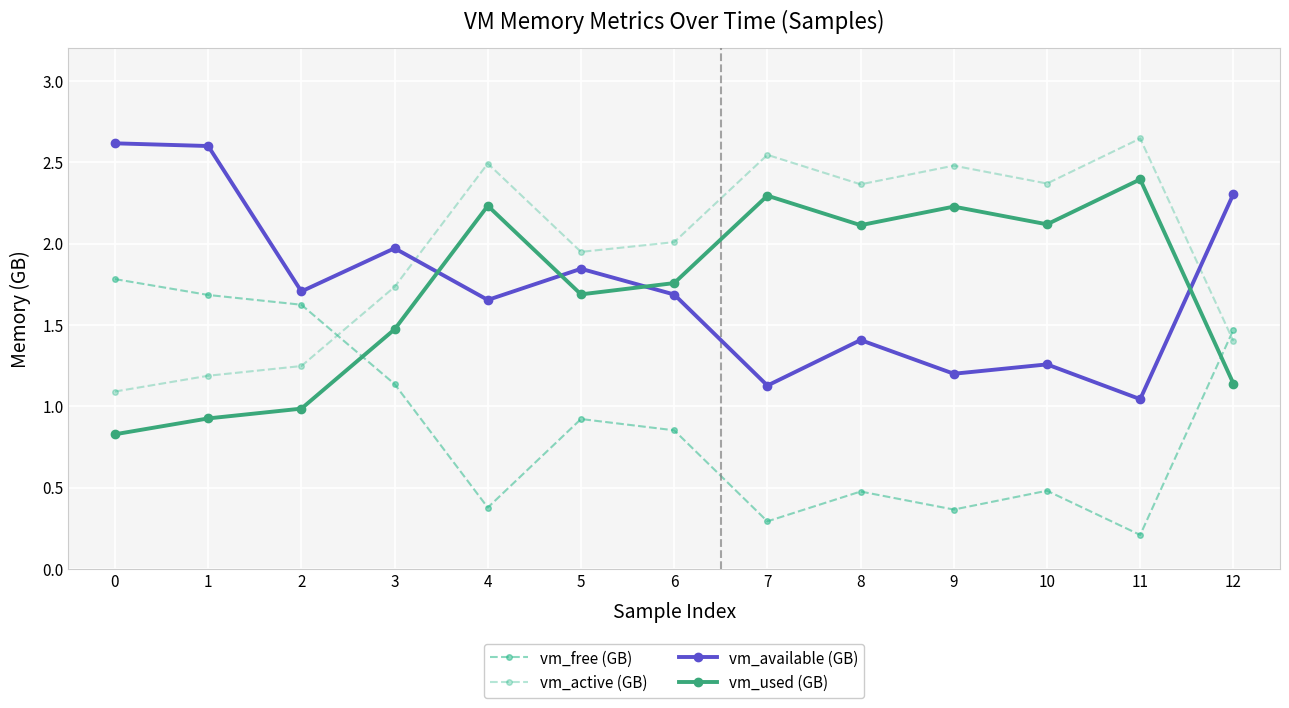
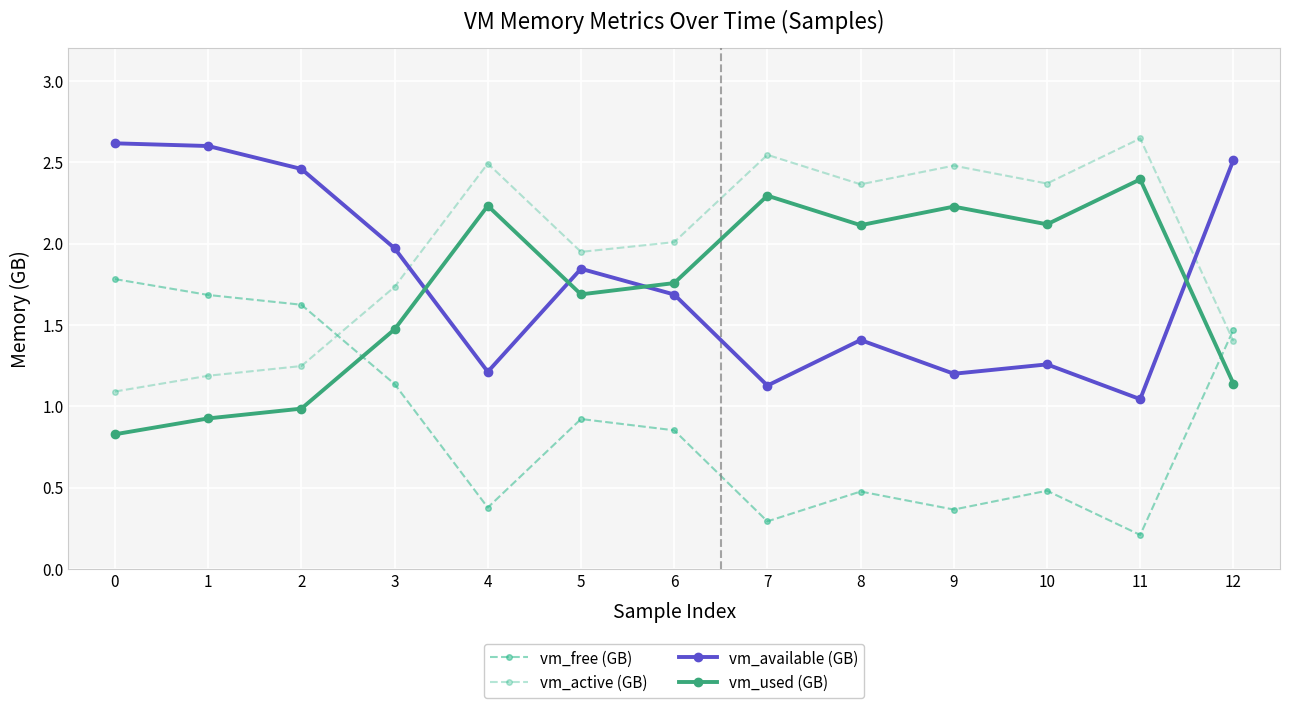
vm_available (GB), 2: 1.71 -> 2.46
vm_available (GB), 4: 1.65 -> 1.21
vm_available (GB), 12: 2.30 -> 2.51
